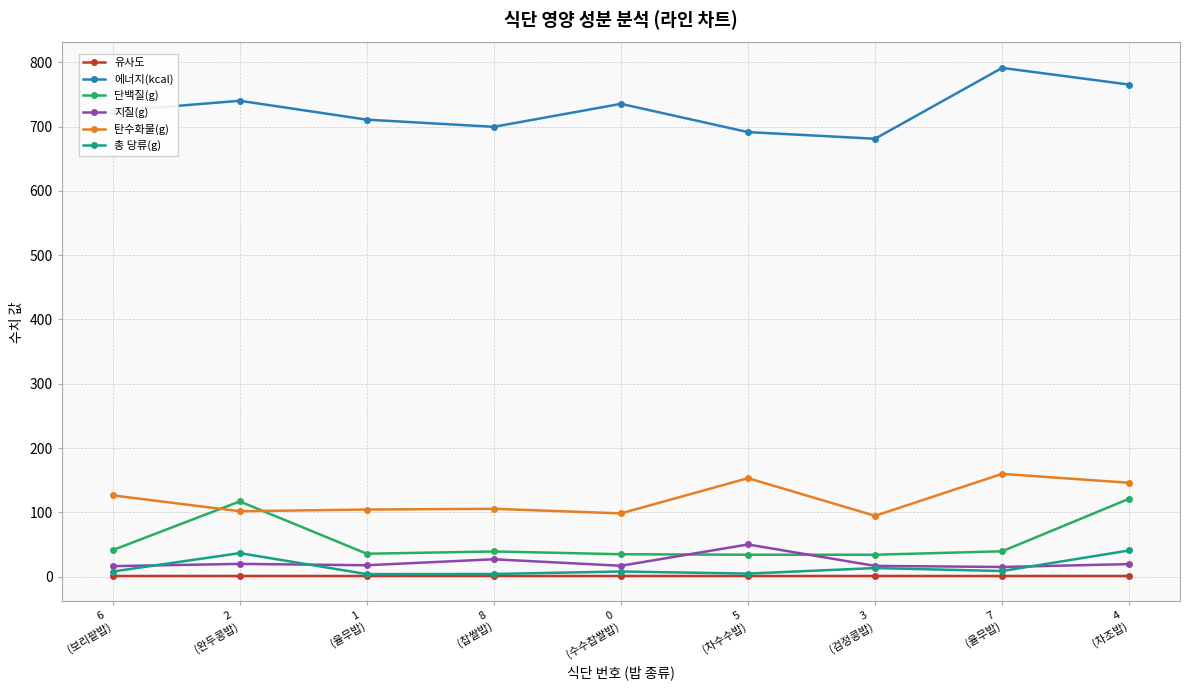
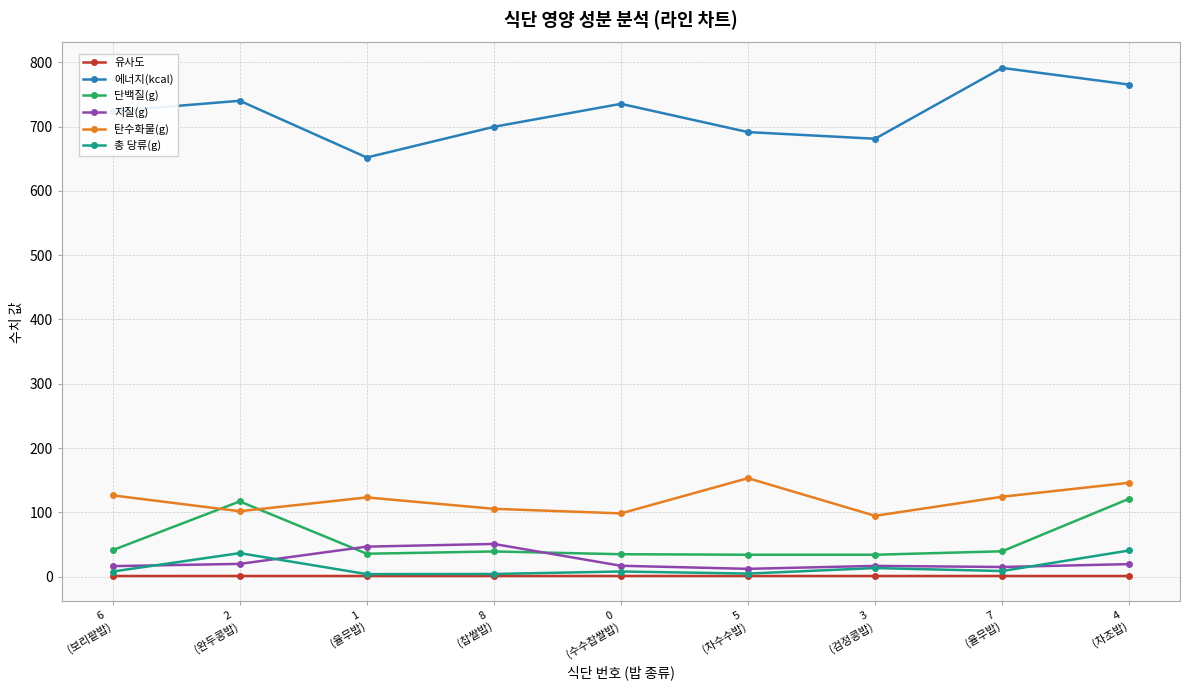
에너지(kcal), 1 (율무밥): 710 -> 650
지질(g), 1 (율무밥): 20 -> 50
탄수화물(g), 1 (율무밥): 100 -> 120
지질(g), 8 (찹쌀밥): 30 -> 50
지질(g), 5 (차수수밥): 50 -> 10
탄수화물(g), 7 (율무밥): 160 -> 120
